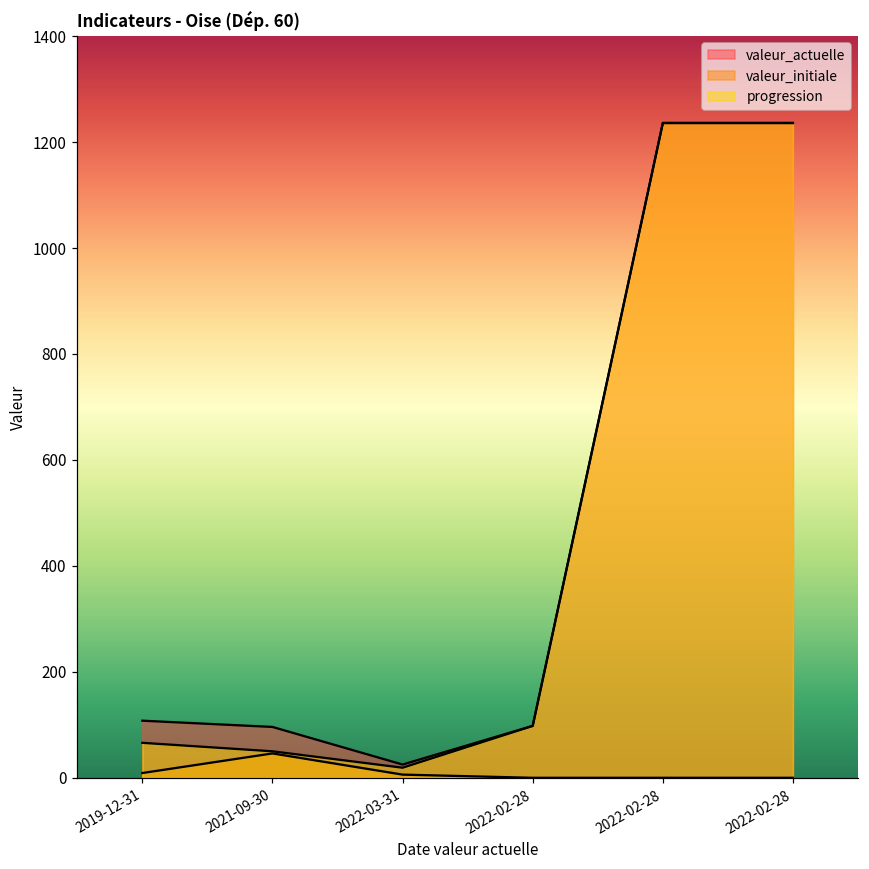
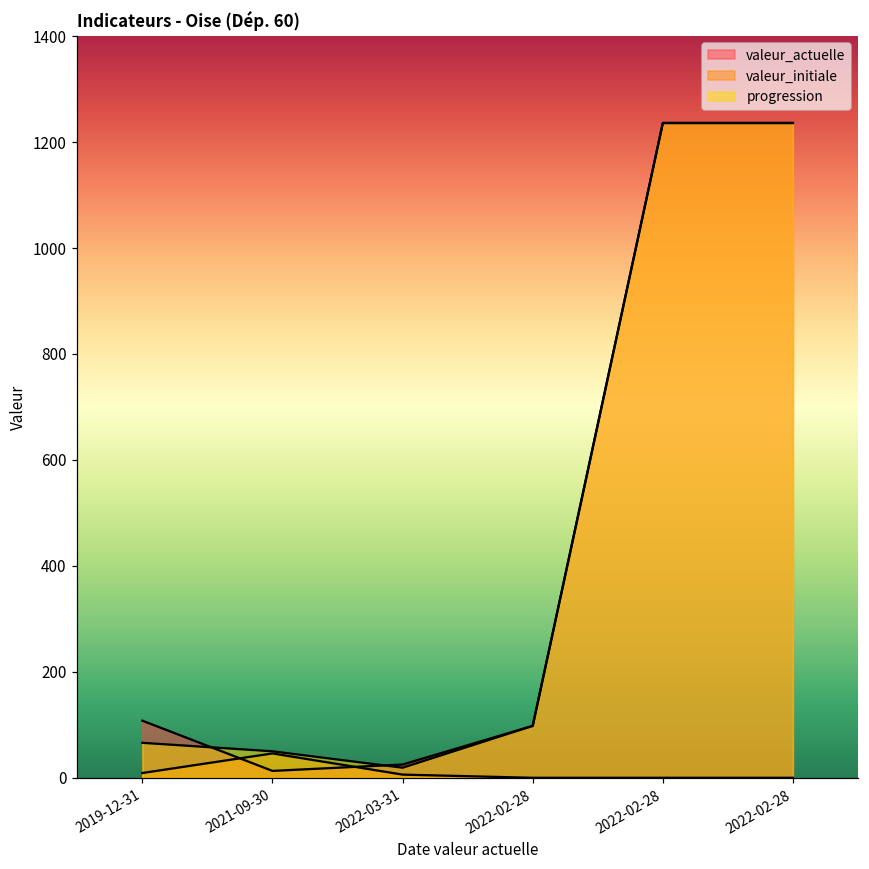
valeur_actuelle, 2021-09-30: 100 -> 10
